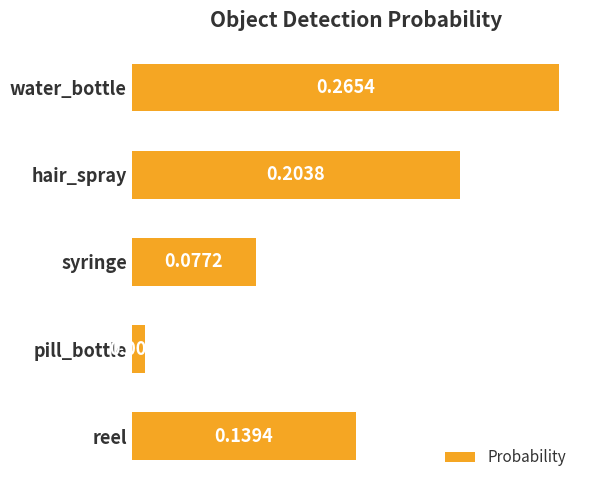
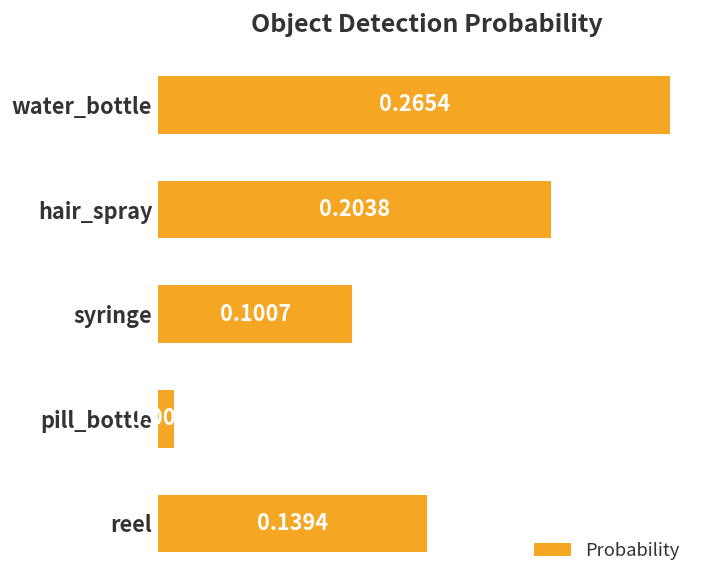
syringe: 0.0772 -> 0.1007
